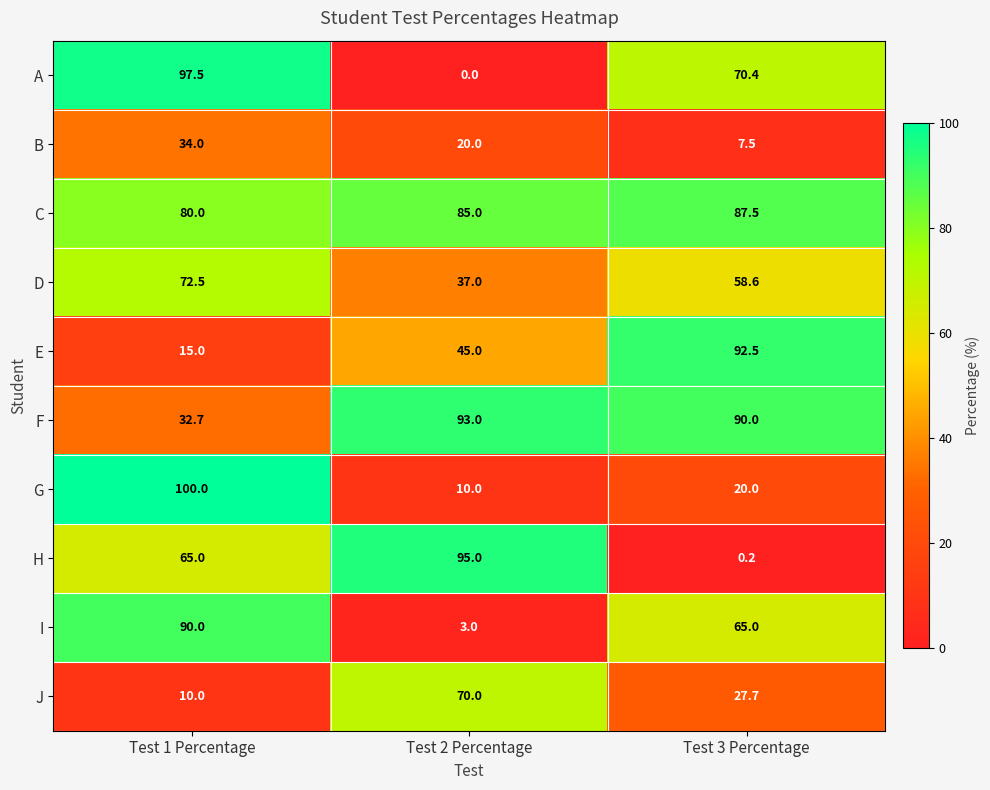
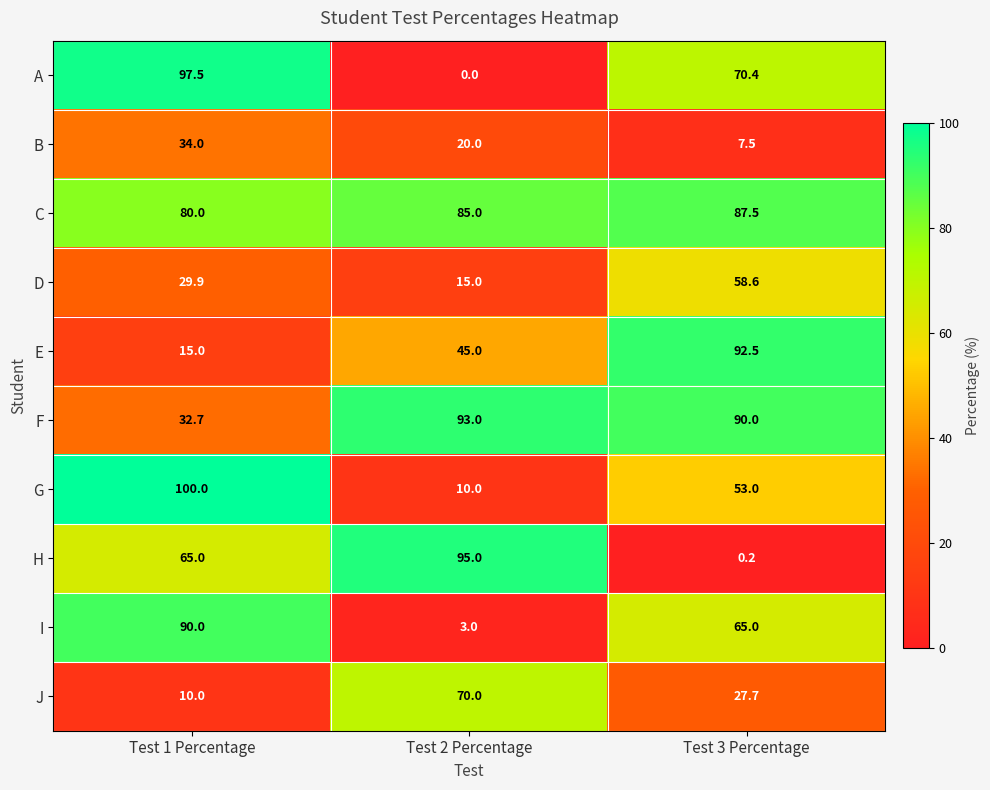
D, Test 1 Percentage: 72.5 -> 29.9
D, Test 2 Percentage: 37.0 -> 15.0
G, Test 3 Percentage: 20.0 -> 53.0
